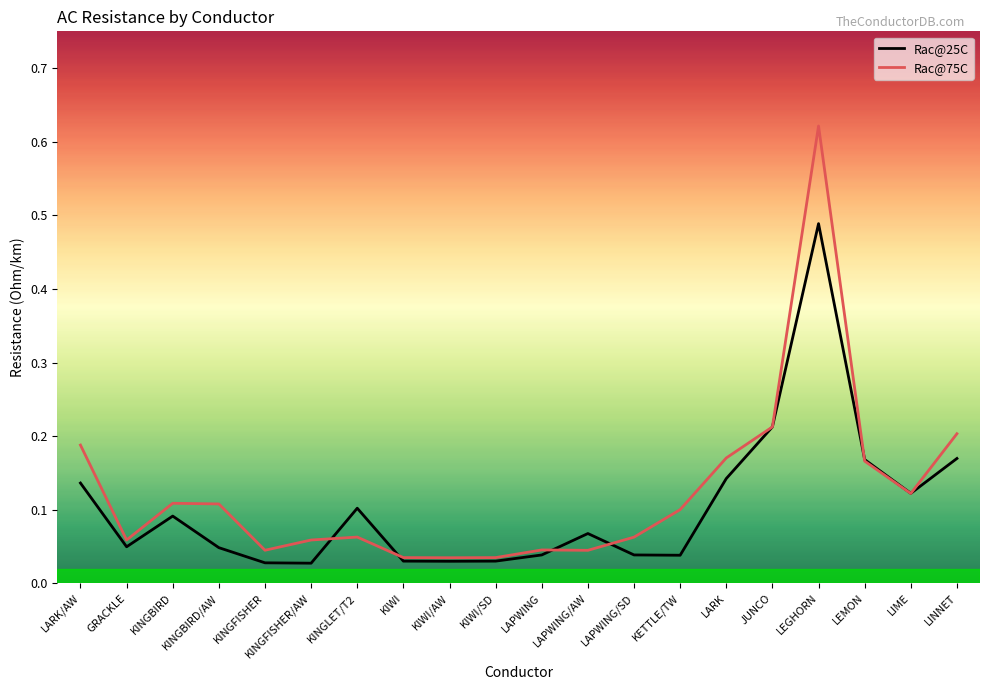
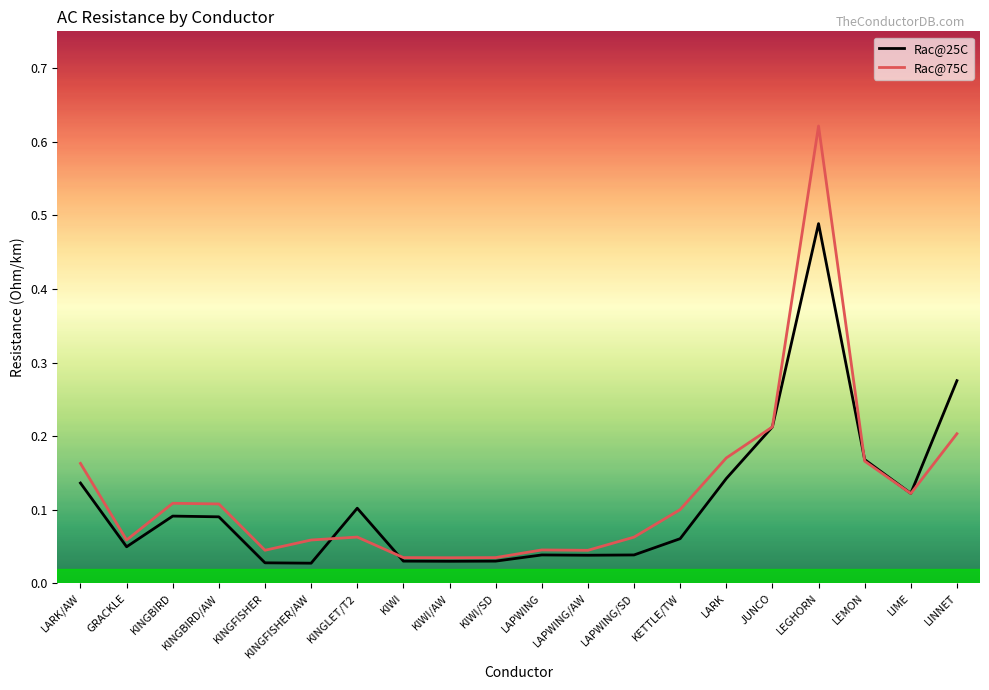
Rac@75C, LARK/AW: 0.19 -> 0.16
Rac@25C, KINGBIRD/AW: 0.05 -> 0.09
Rac@25C, LAPWING/AW: 0.07 -> 0.04
Rac@25C, KETTLE/TW: 0.04 -> 0.06
Rac@25C, LINNET: 0.17 -> 0.28
